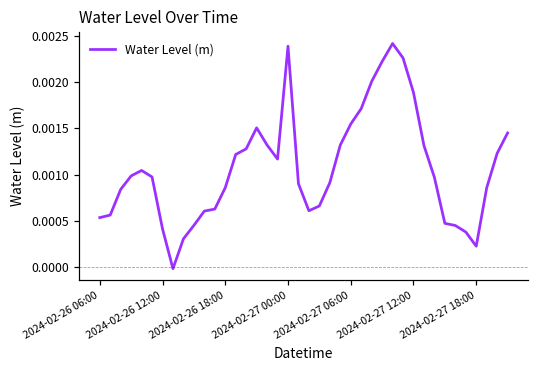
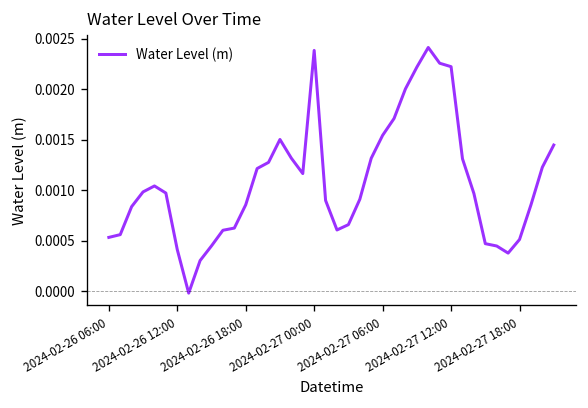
2024-02-27 12:00: 0.0019 -> 0.0022
2024-02-27 18:00: 0.0002 -> 0.0005
